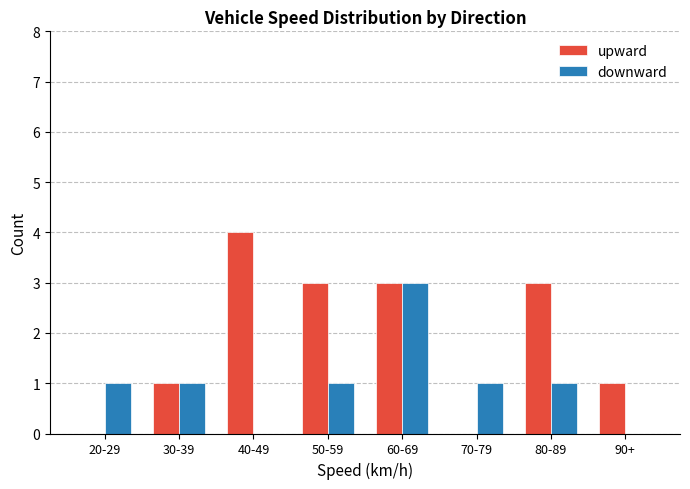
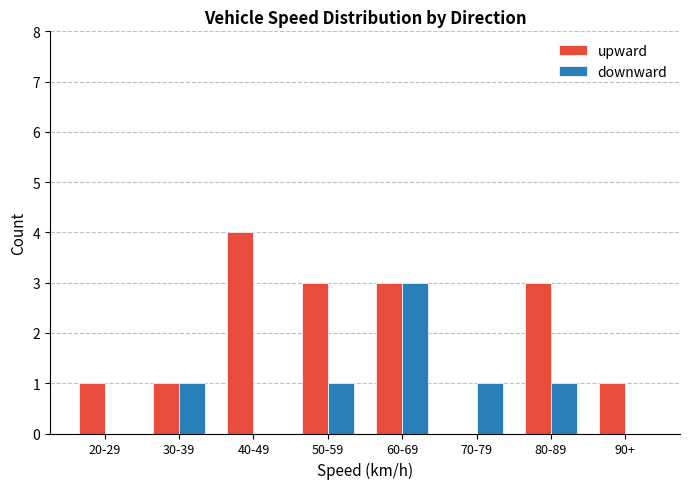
upward, 20-29: 0 -> 1
downward, 20-29: 1 -> 0
